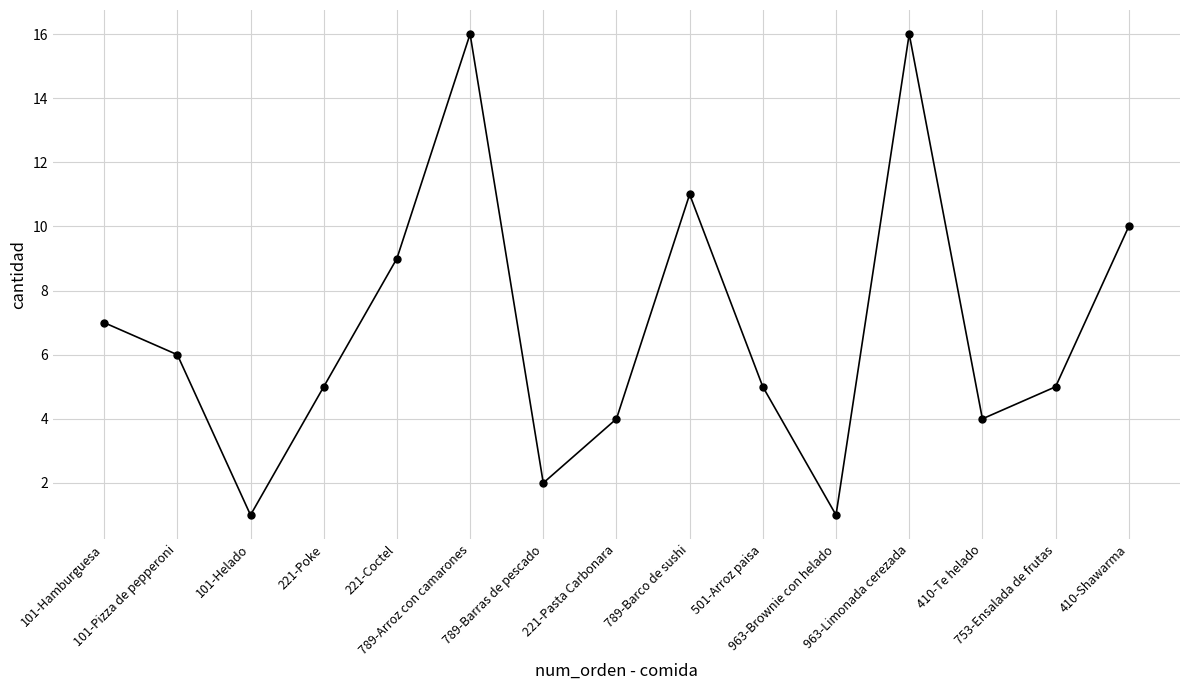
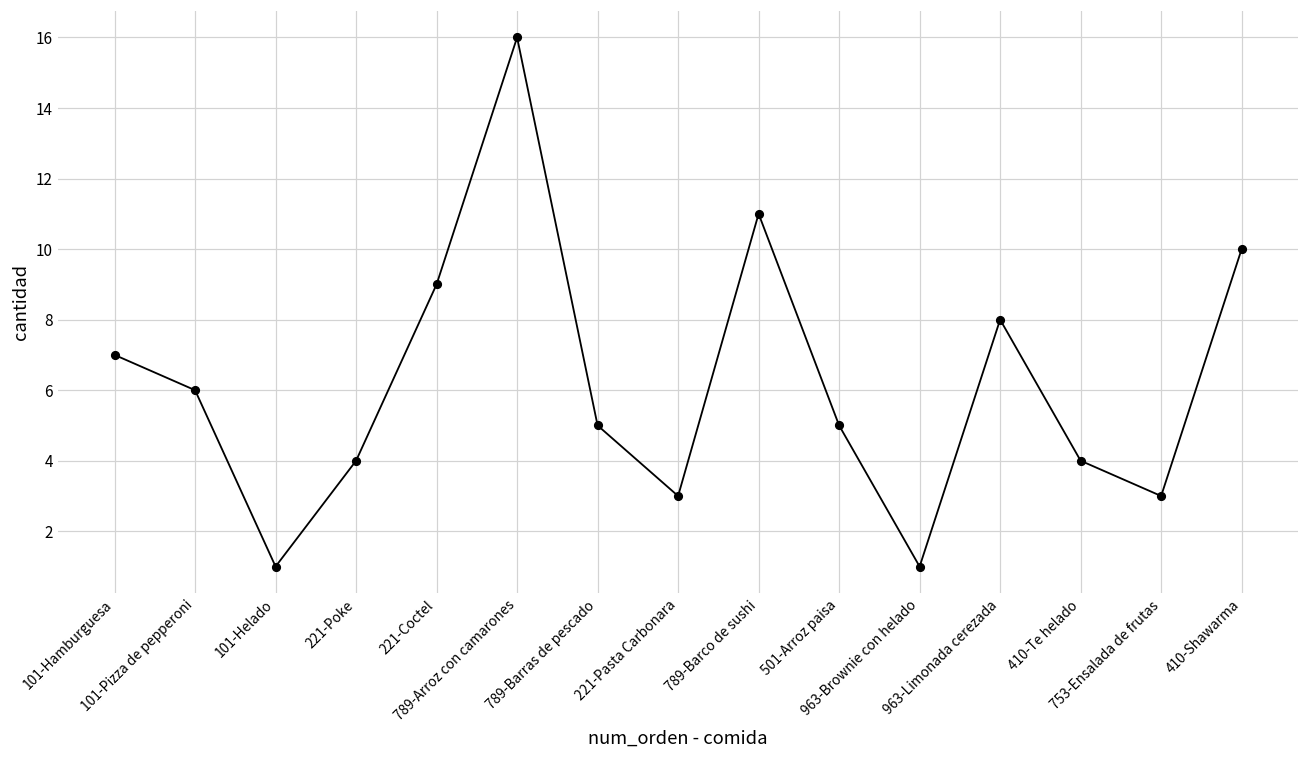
221-Poke: 5 -> 4
789-Barras de pescado: 2 -> 5
221-Pasta Carbonara: 4 -> 3
963-Limonada cerezada: 16 -> 8
753-Ensalada de frutas: 5 -> 3
